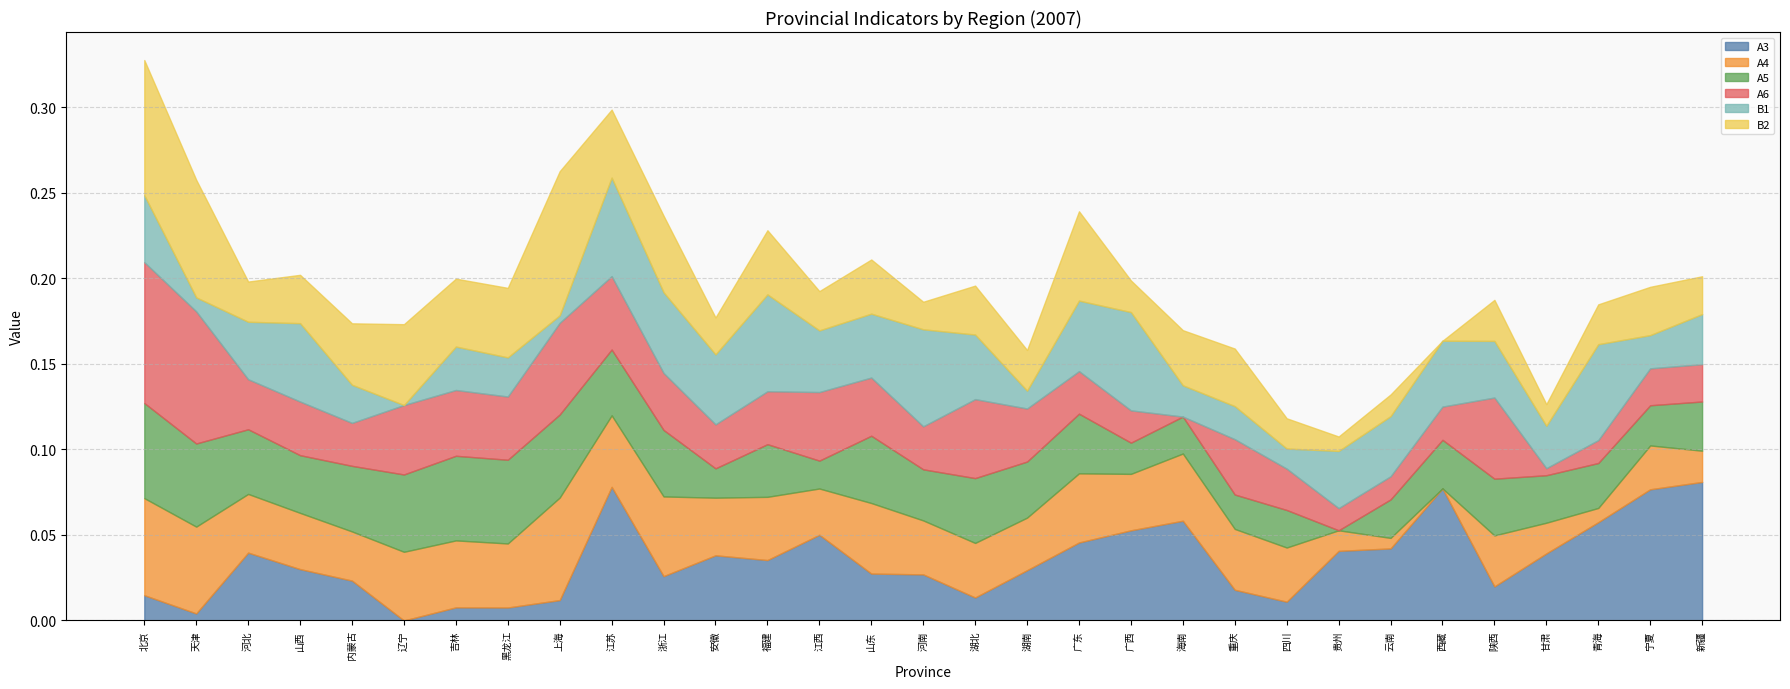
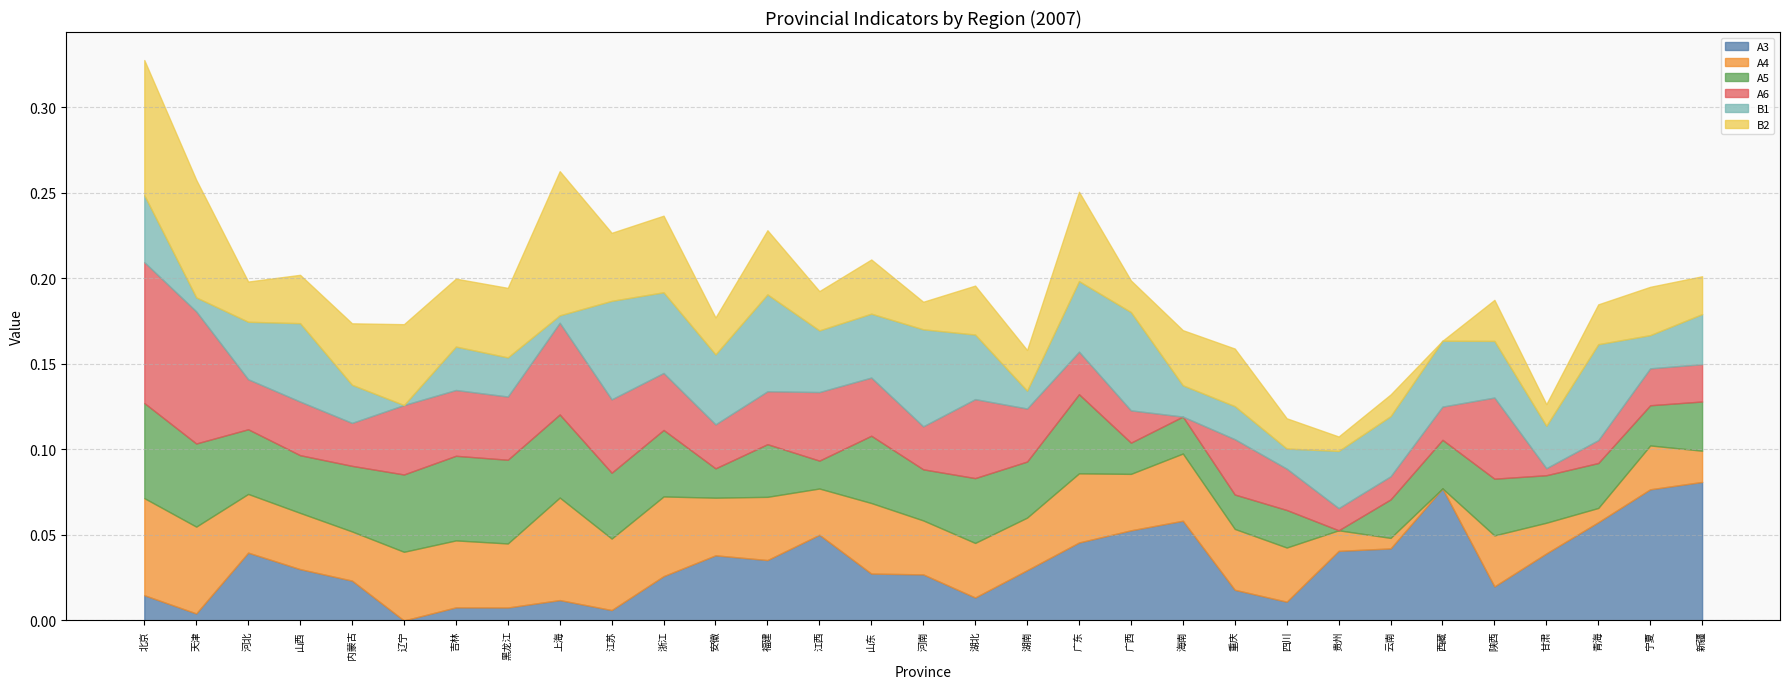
A3, 江苏: 0.078 -> 0.006
A5, 广东: 0.035 -> 0.046
